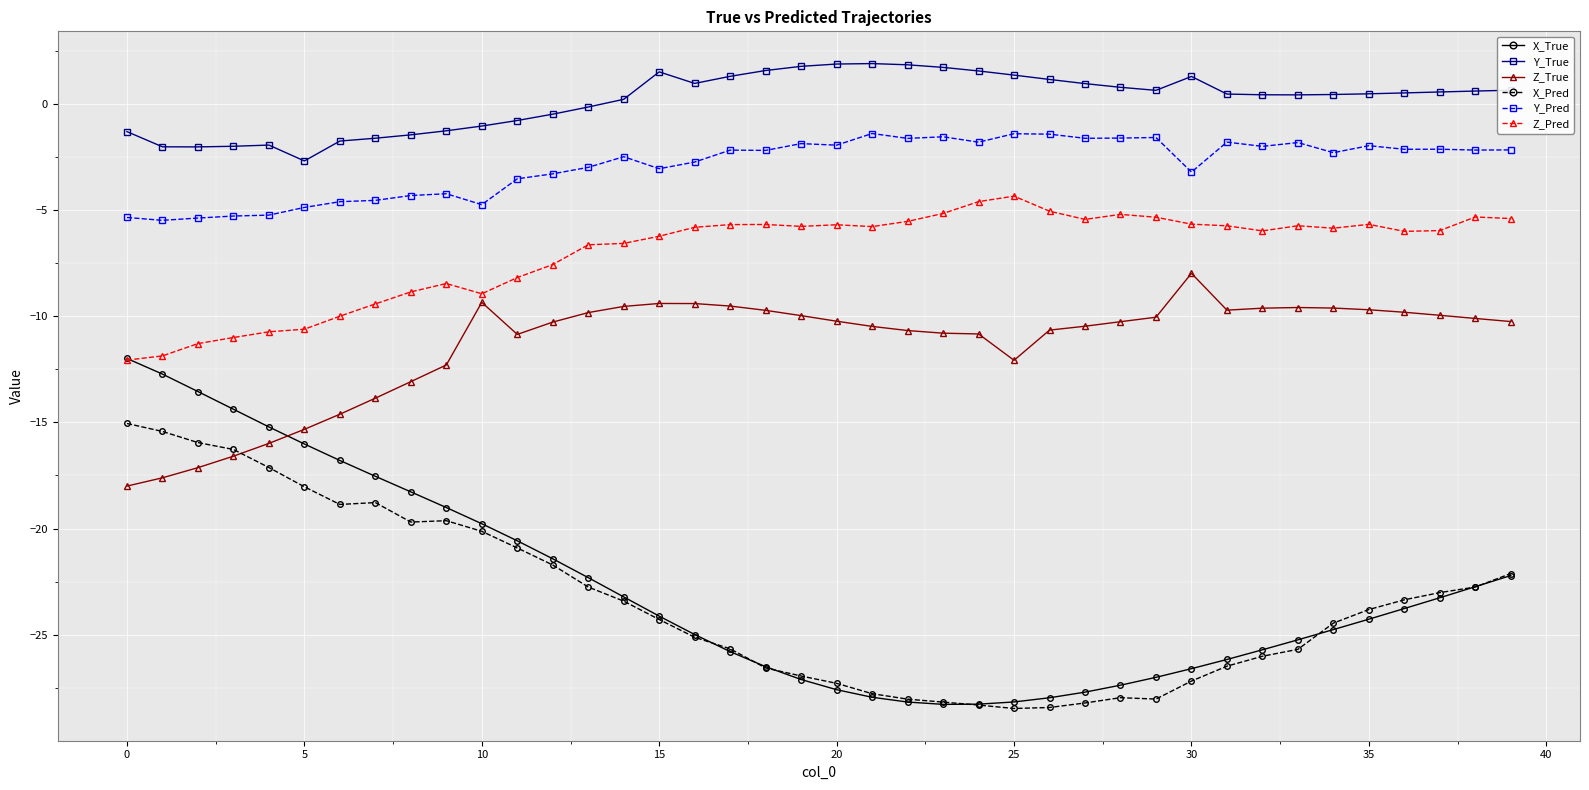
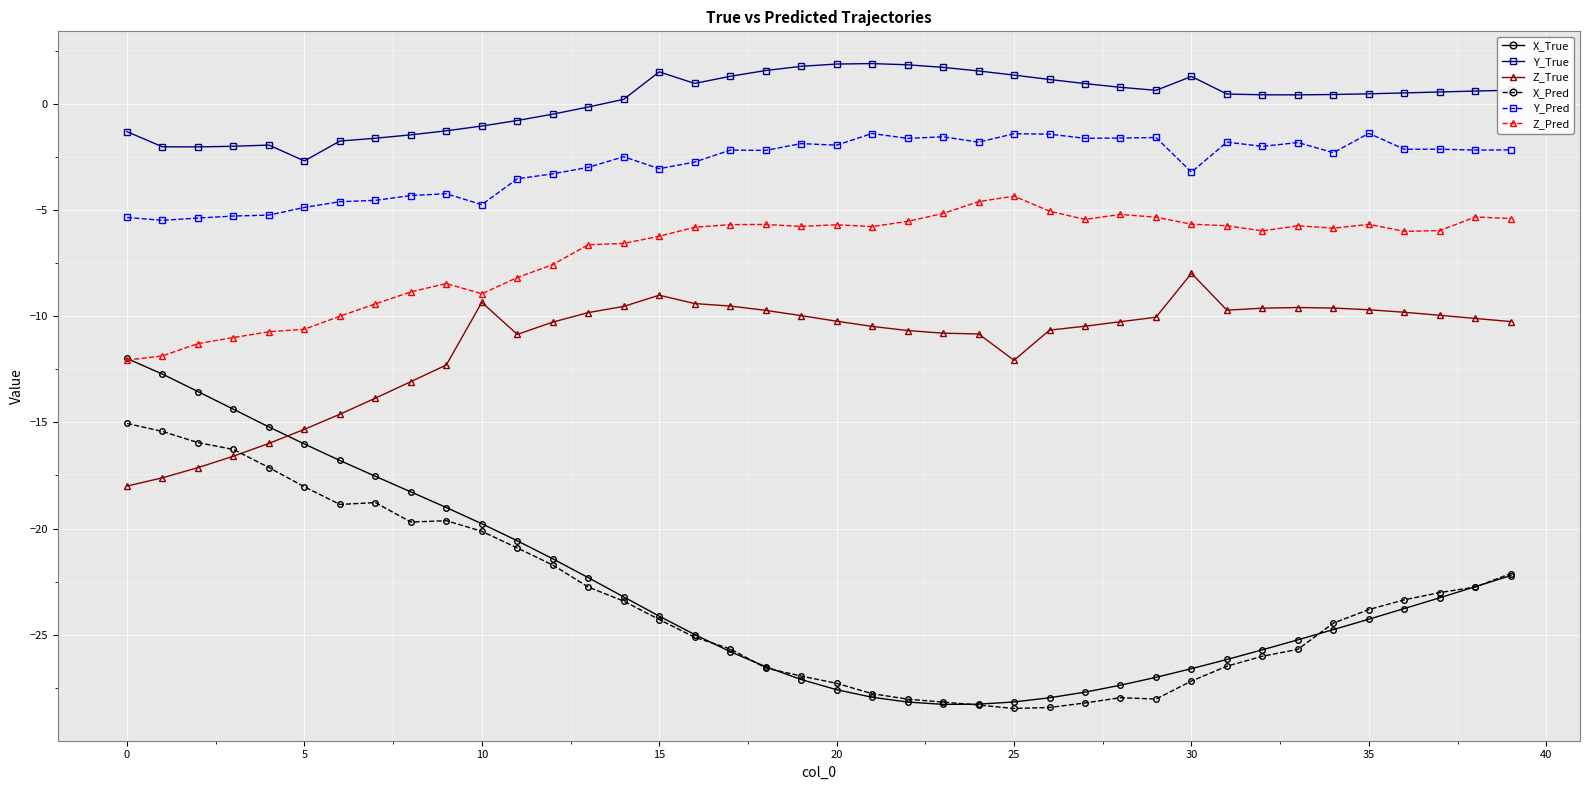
Z_True, 15: -9.4 -> -9.0
Y_Pred, 35: -2.0 -> -1.4
